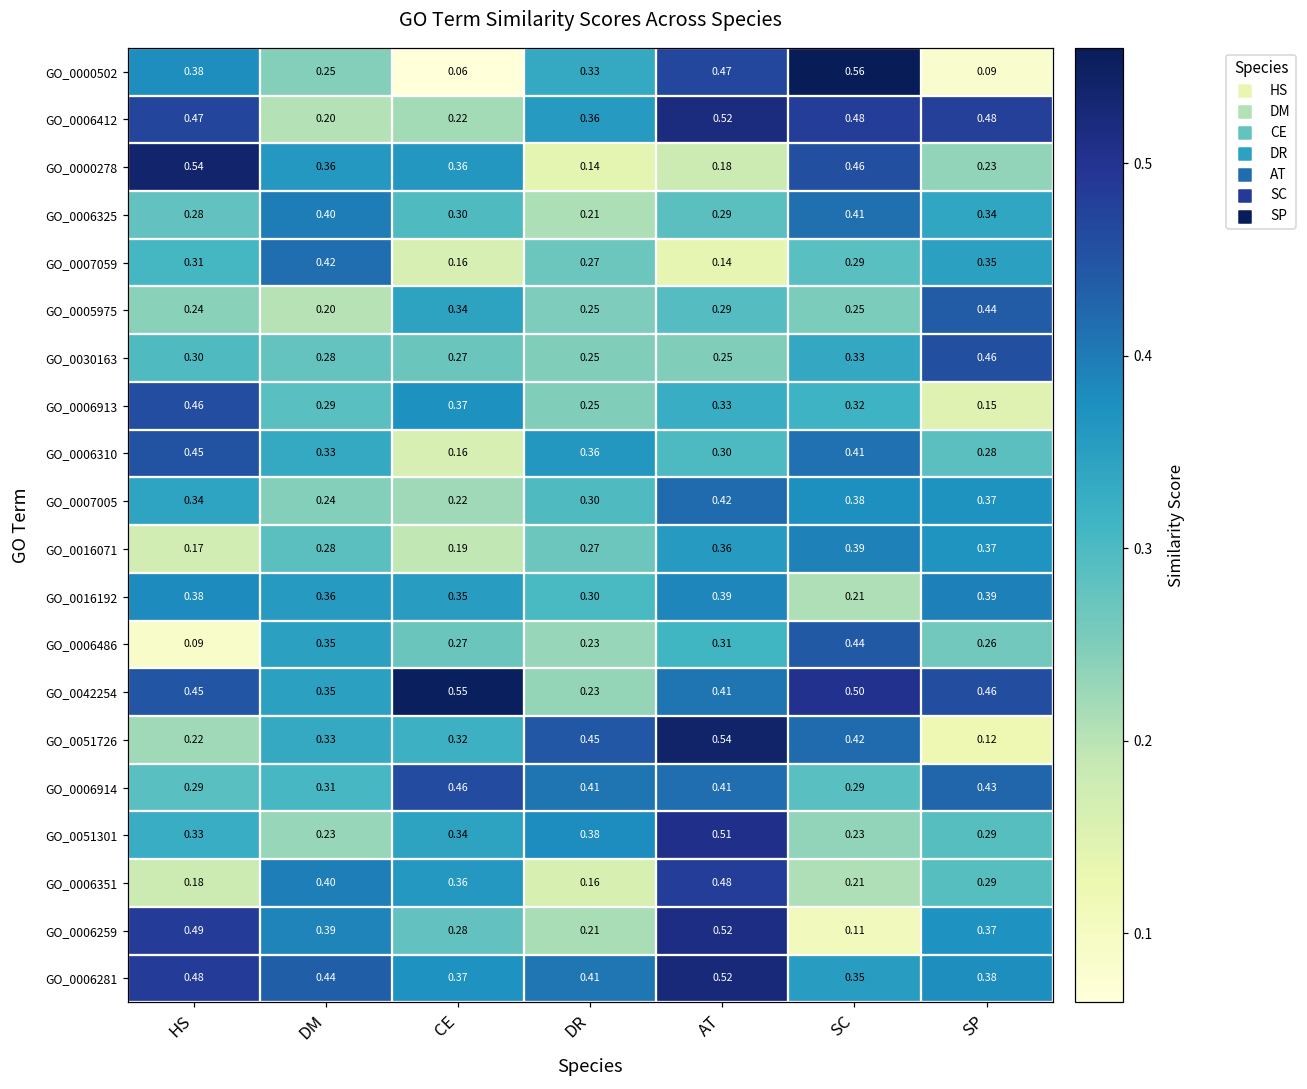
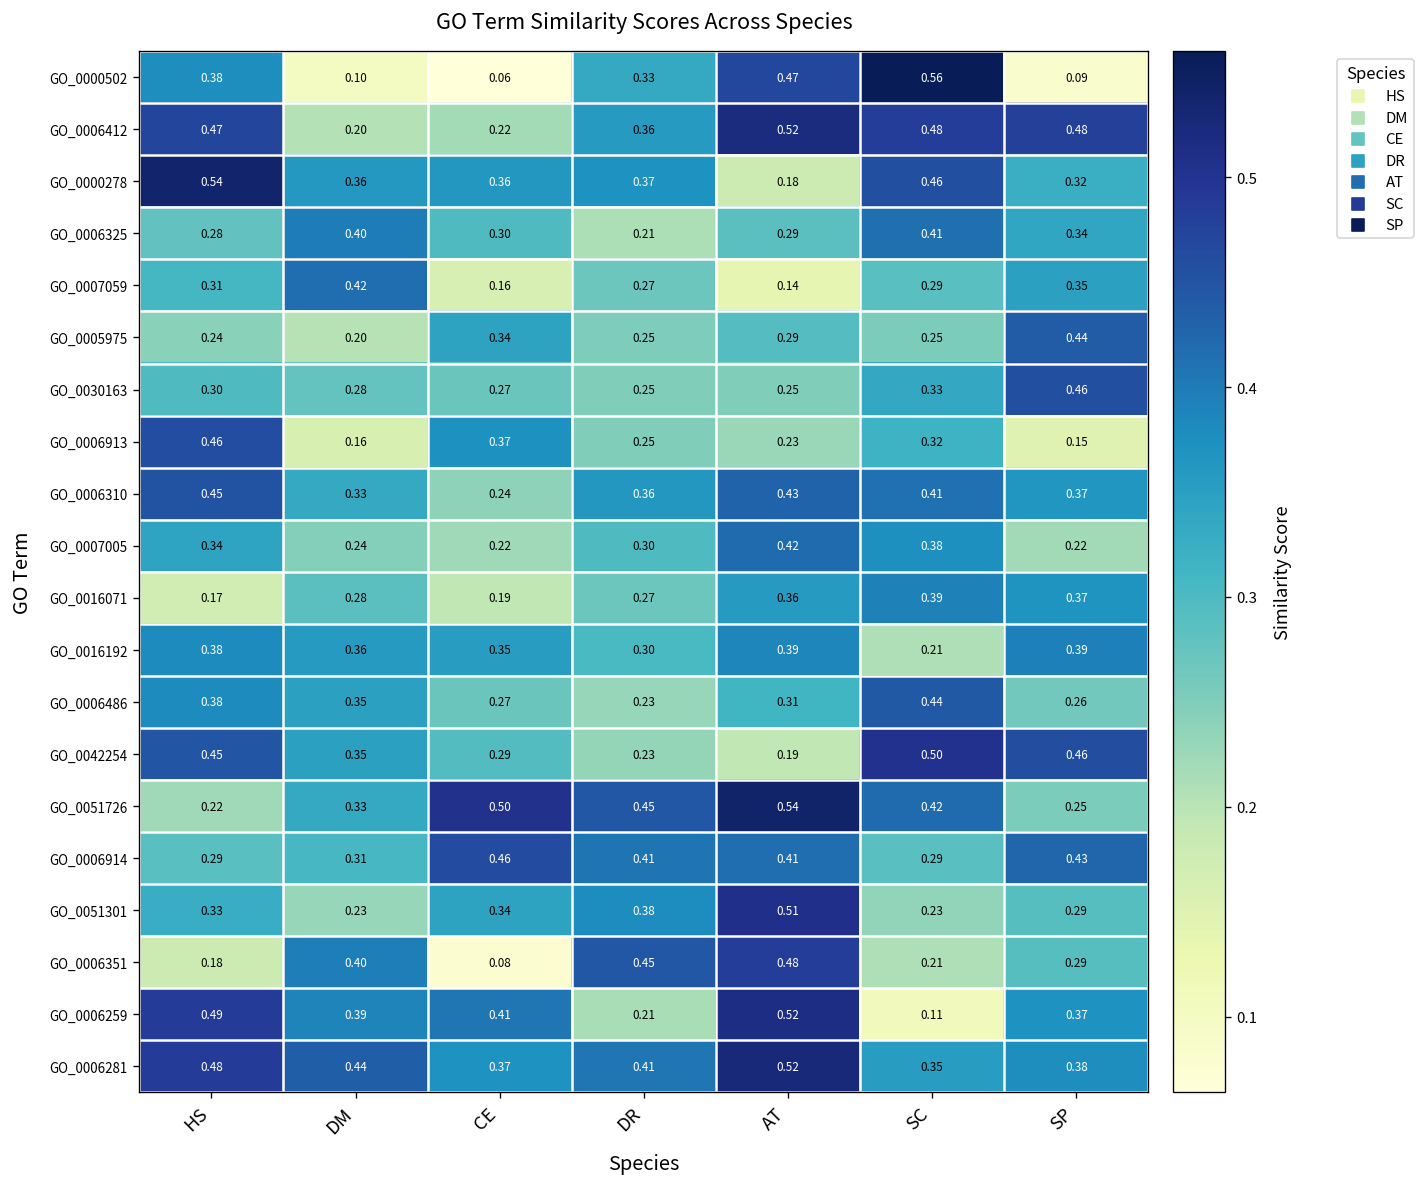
GO_0000502, DM: 0.25 -> 0.10
GO_0000278, DR: 0.14 -> 0.37
GO_0000278, SP: 0.23 -> 0.32
GO_0006913, DM: 0.29 -> 0.16
GO_0006913, AT: 0.33 -> 0.23
GO_0006310, CE: 0.16 -> 0.24
GO_0006310, AT: 0.30 -> 0.43
GO_0006310, SP: 0.28 -> 0.37
GO_0007005, SP: 0.37 -> 0.22
GO_0006486, HS: 0.09 -> 0.38
GO_0042254, CE: 0.55 -> 0.29
GO_0042254, AT: 0.41 -> 0.19
GO_0051726, CE: 0.32 -> 0.50
GO_0051726, SP: 0.12 -> 0.25
GO_0006351, CE: 0.36 -> 0.08
GO_0006351, DR: 0.16 -> 0.45
GO_0006259, CE: 0.28 -> 0.41
